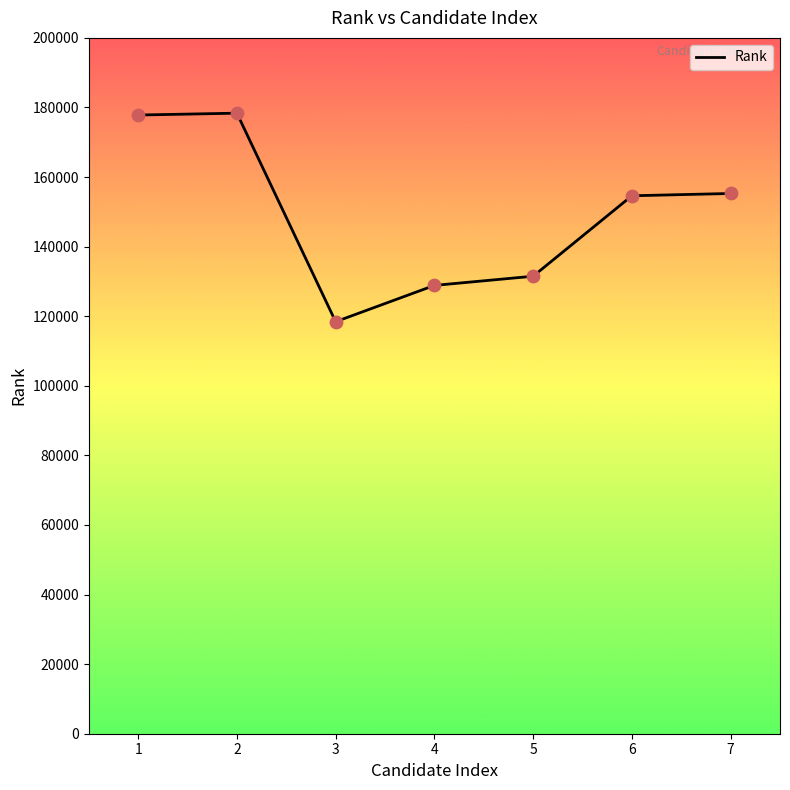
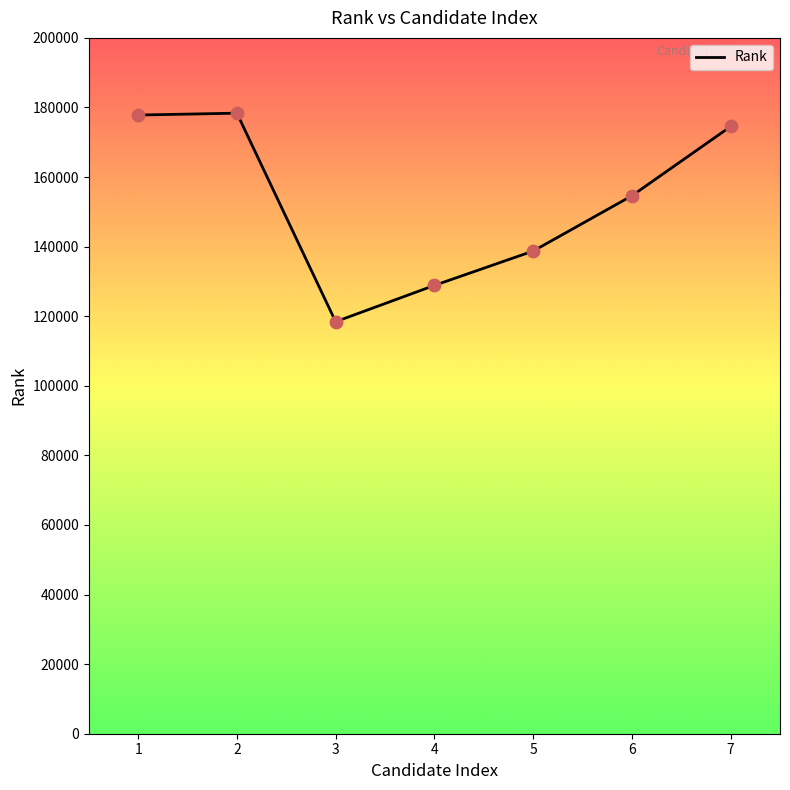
5: 131000 -> 139000
7: 155000 -> 175000
